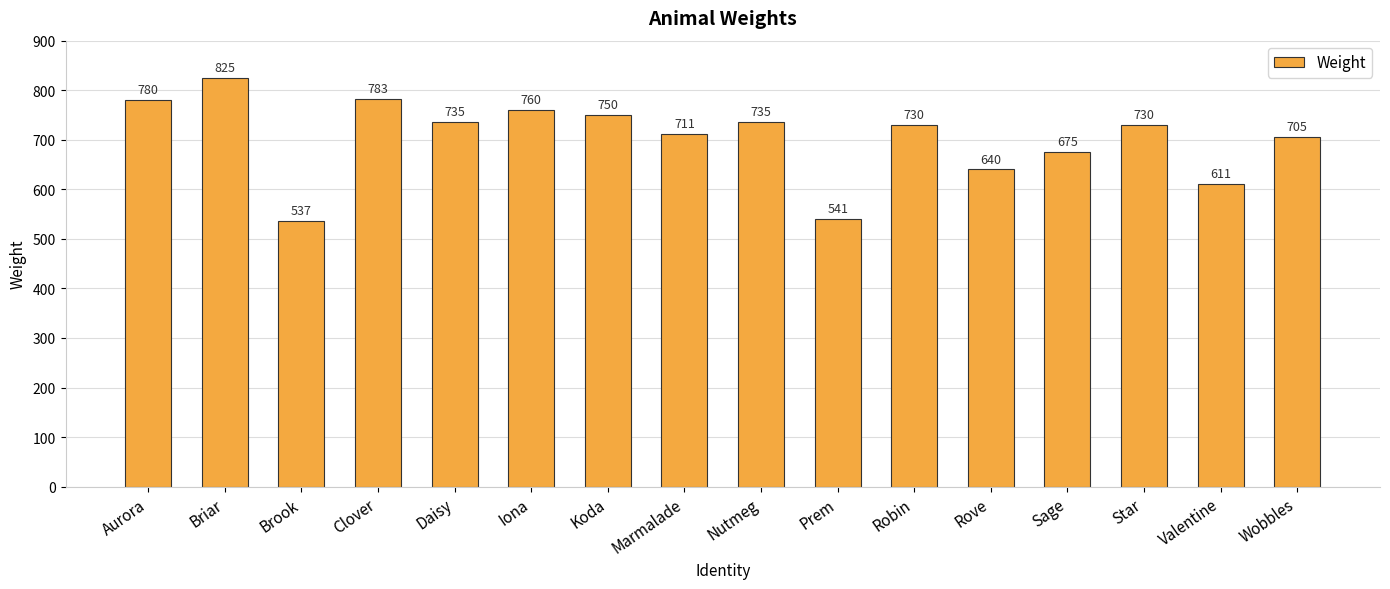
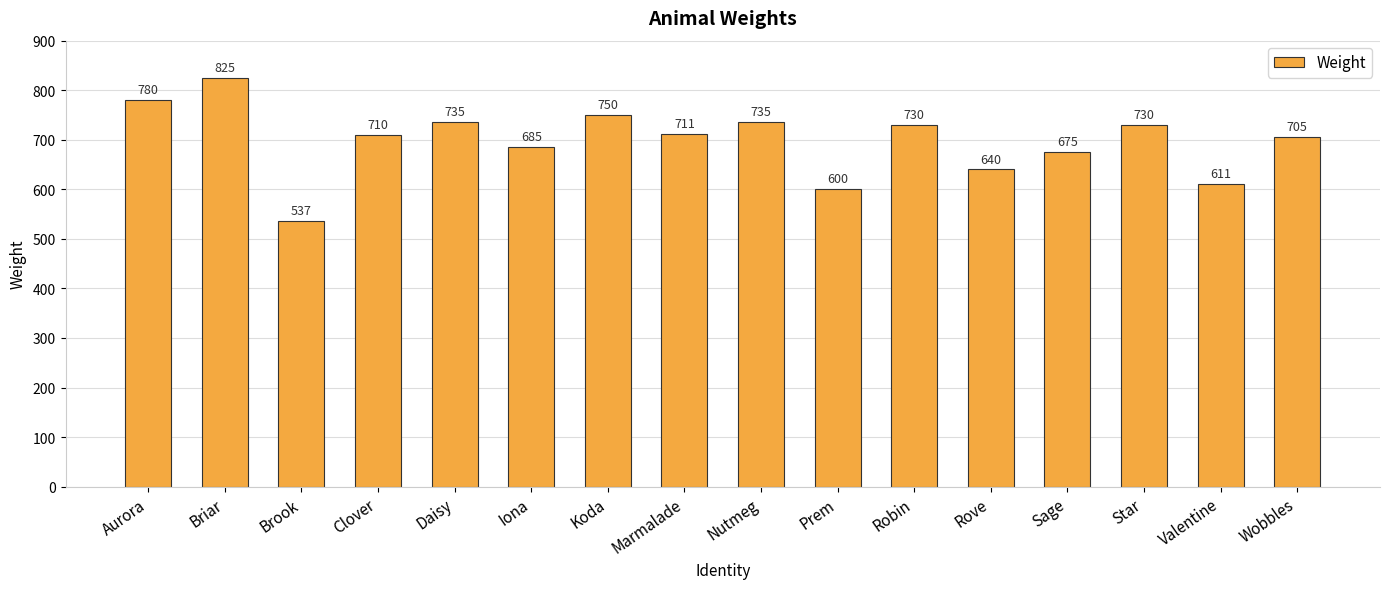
Clover: 783 -> 710
Iona: 760 -> 685
Prem: 541 -> 600
